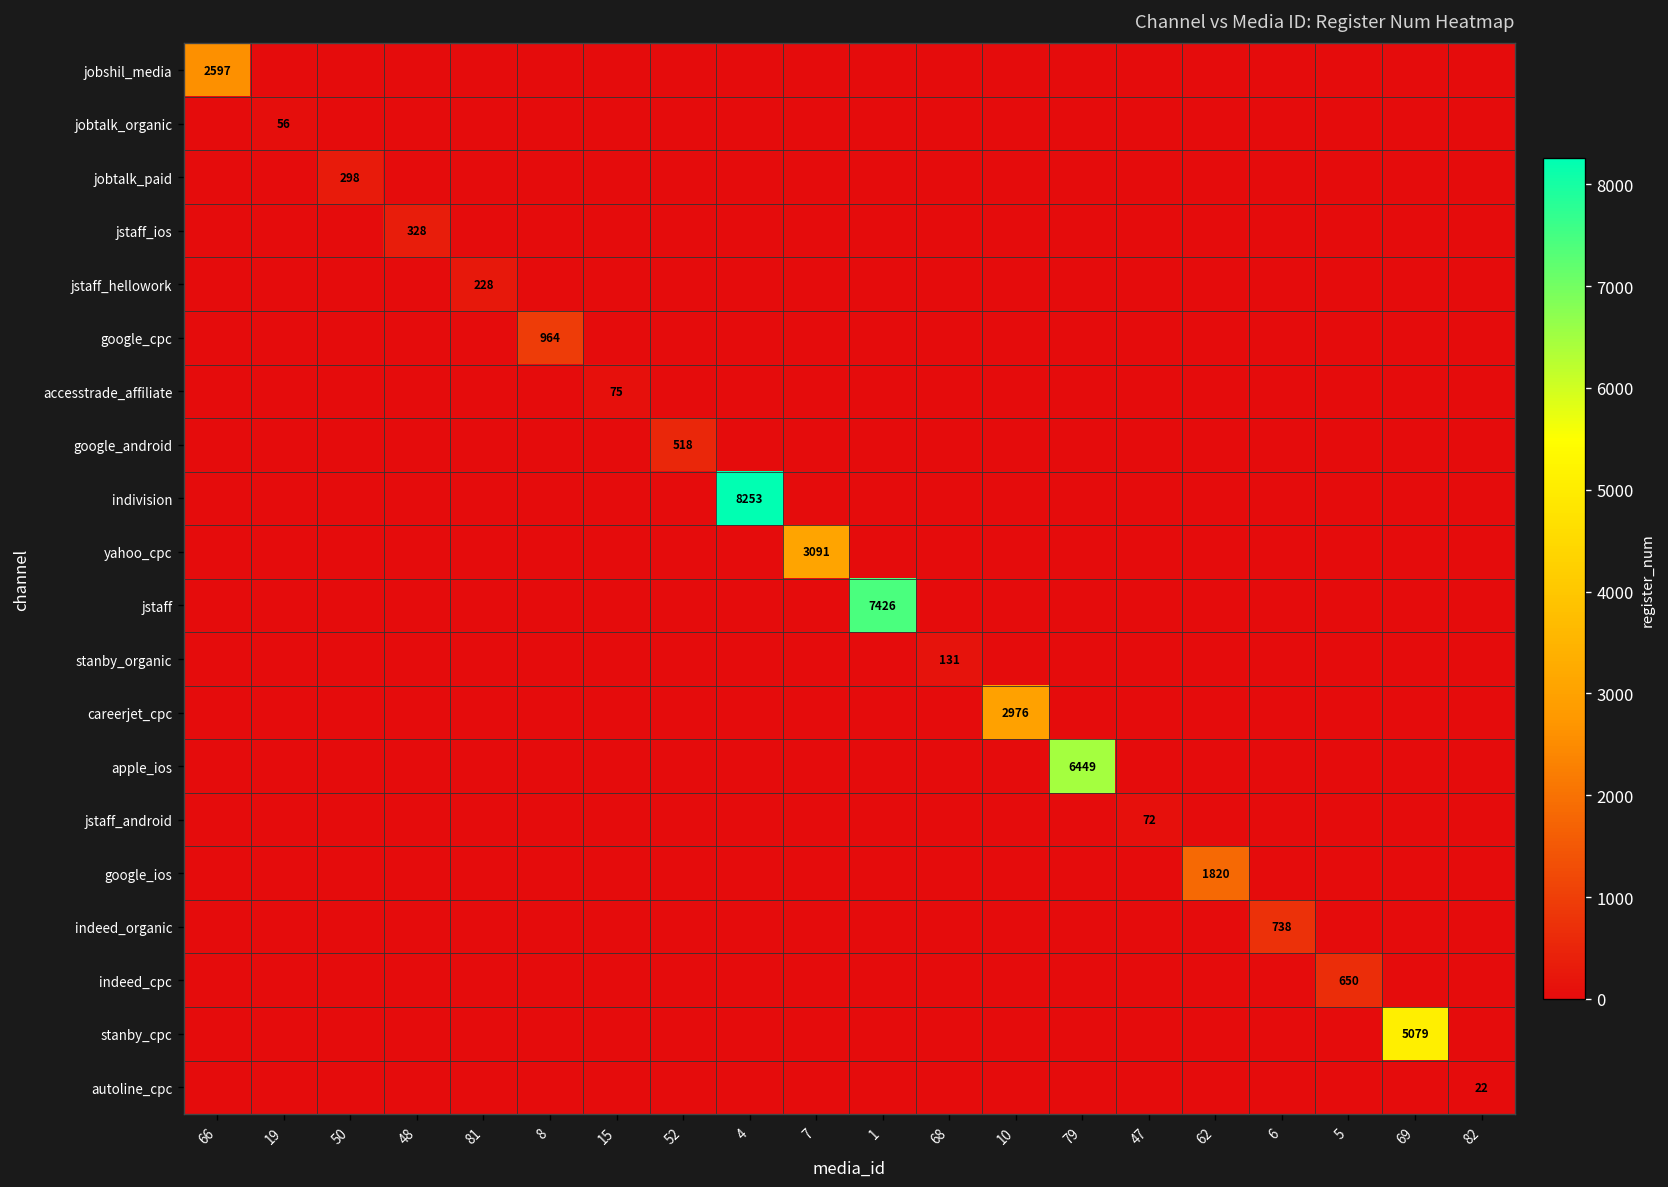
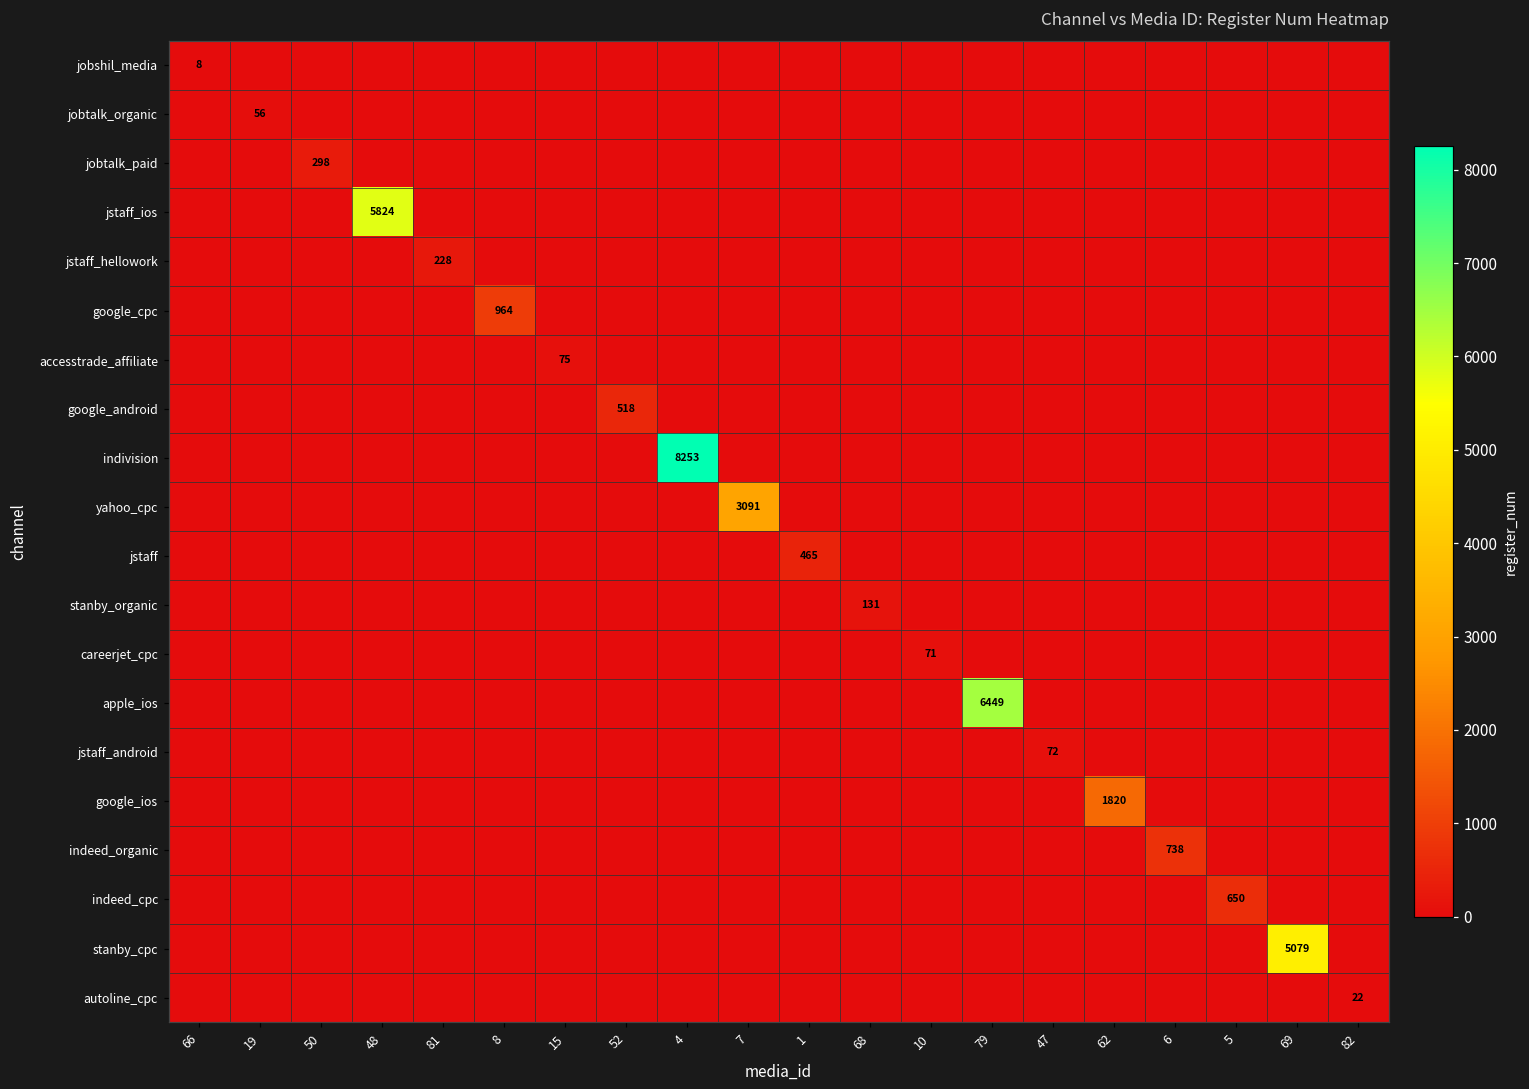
jobshil_media, 66: 2597 -> 8
jstaff_ios, 48: 328 -> 5824
jstaff, 1: 7426 -> 465
careerjet_cpc, 10: 2976 -> 71
